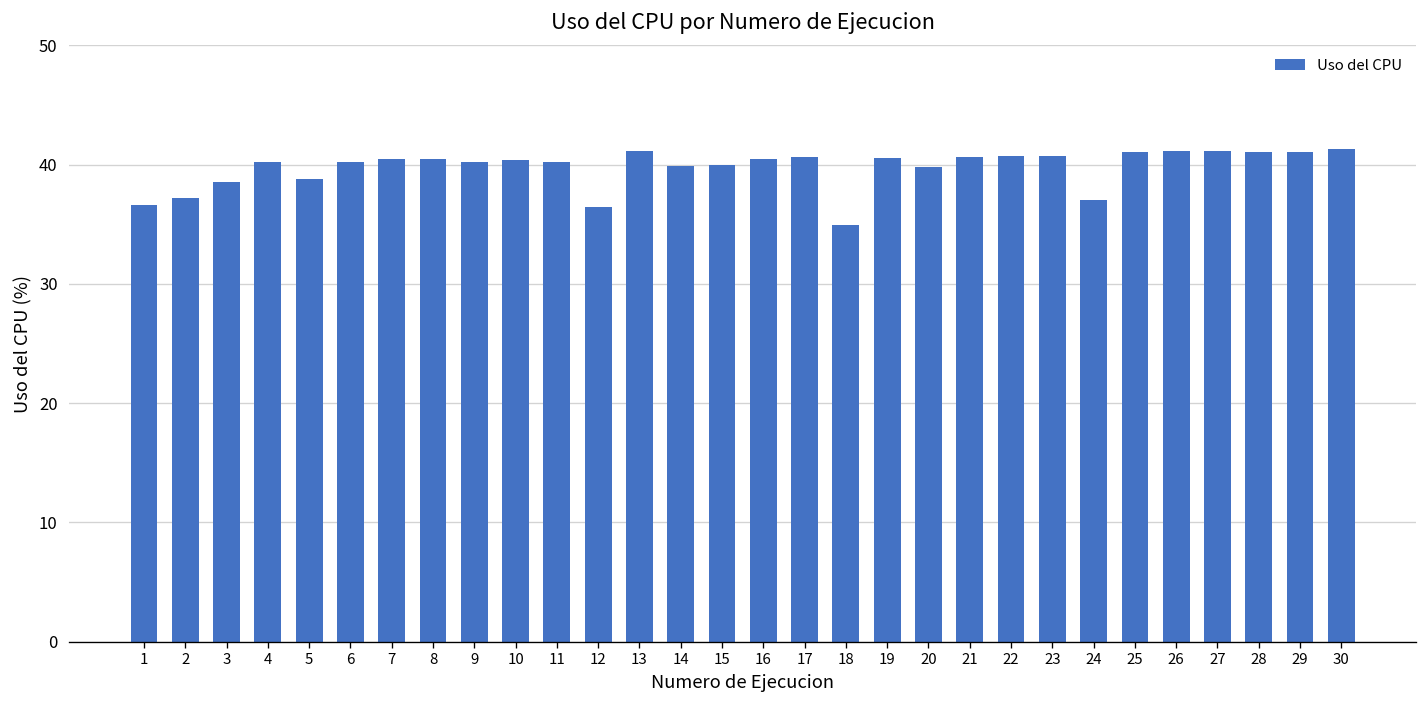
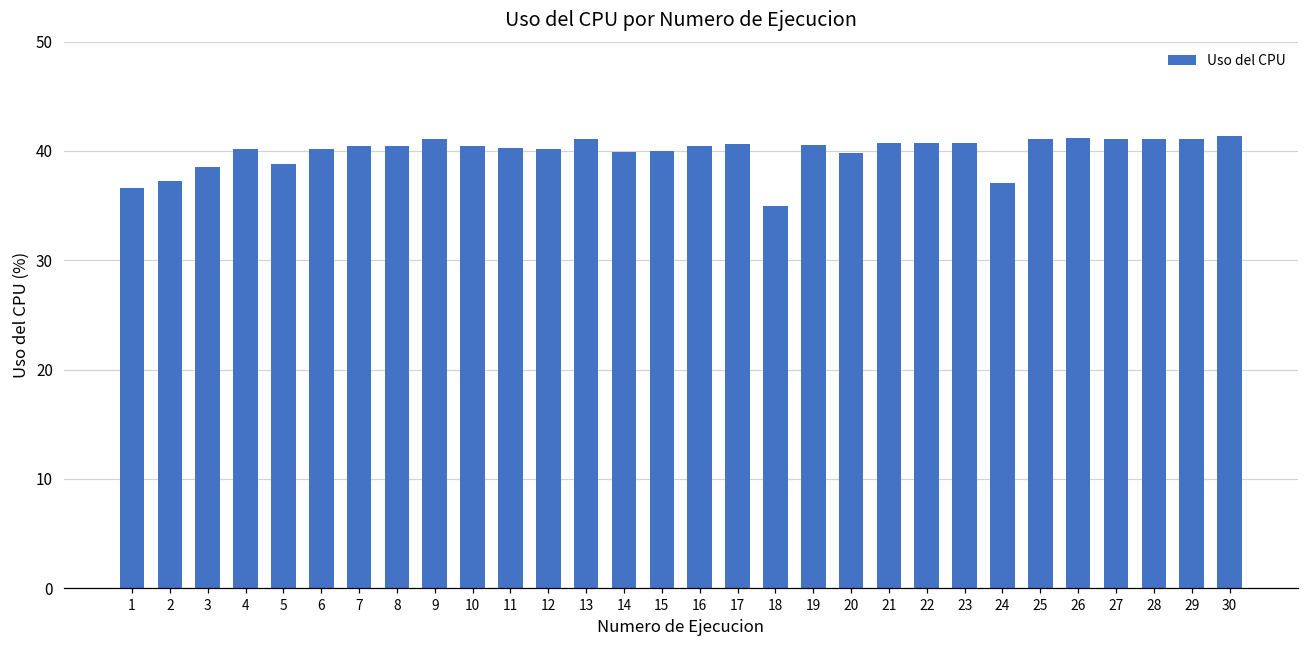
9: 40 -> 41
12: 36 -> 40
